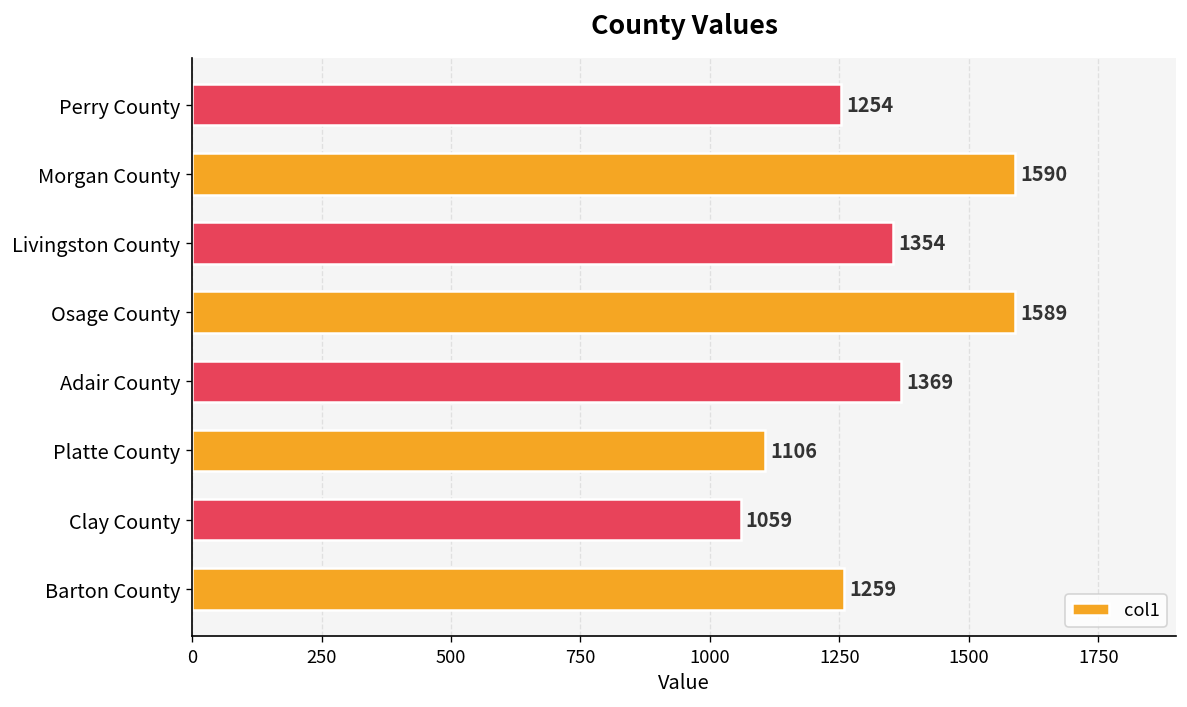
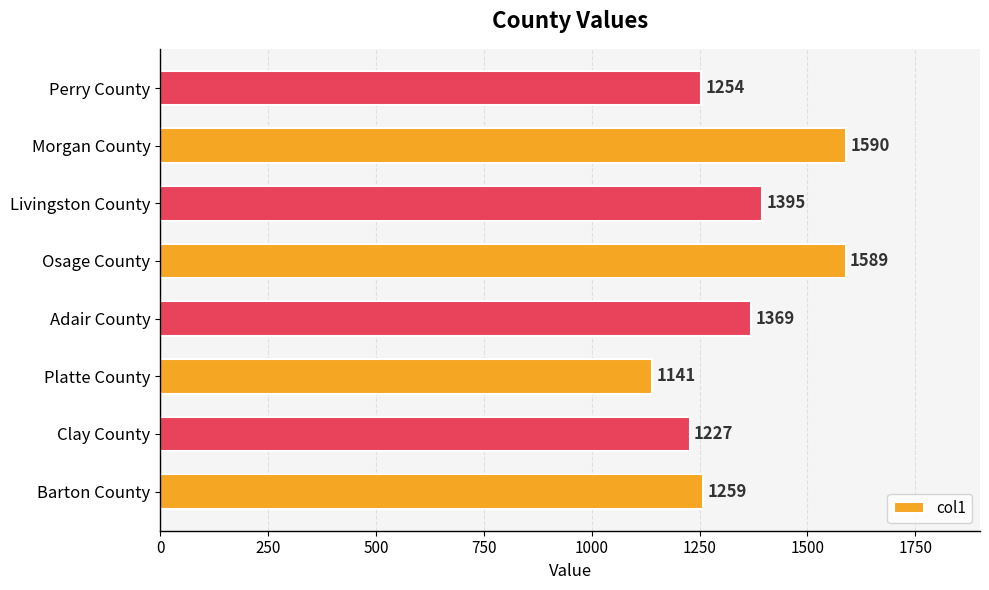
Livingston County: 1354 -> 1395
Platte County: 1106 -> 1141
Clay County: 1059 -> 1227
